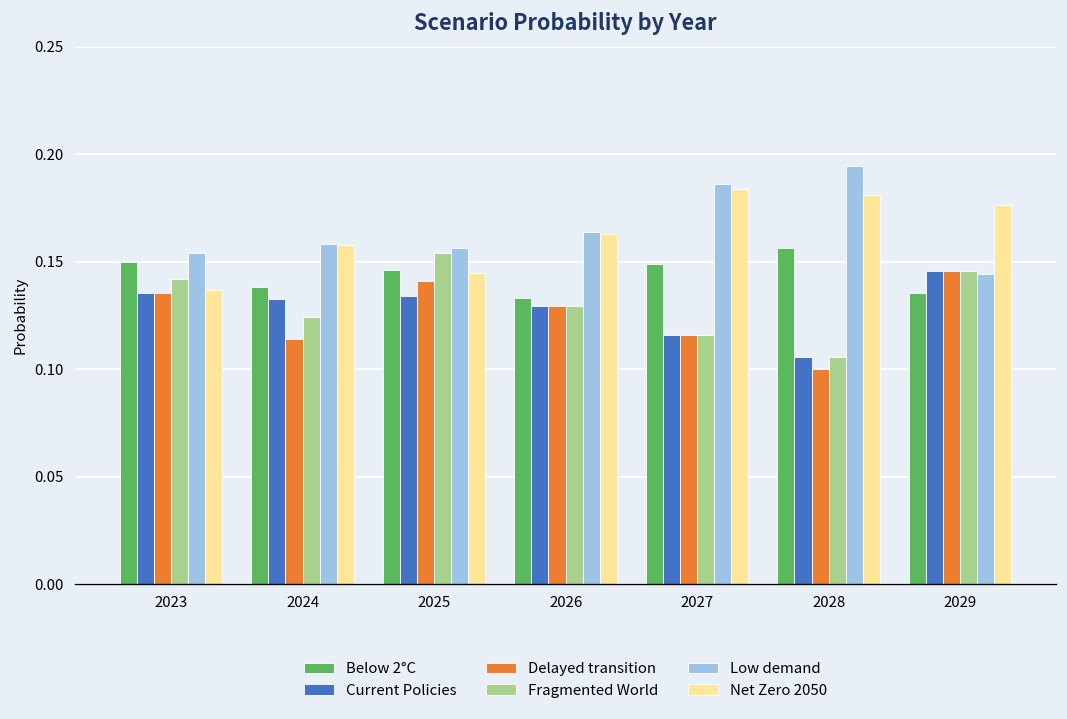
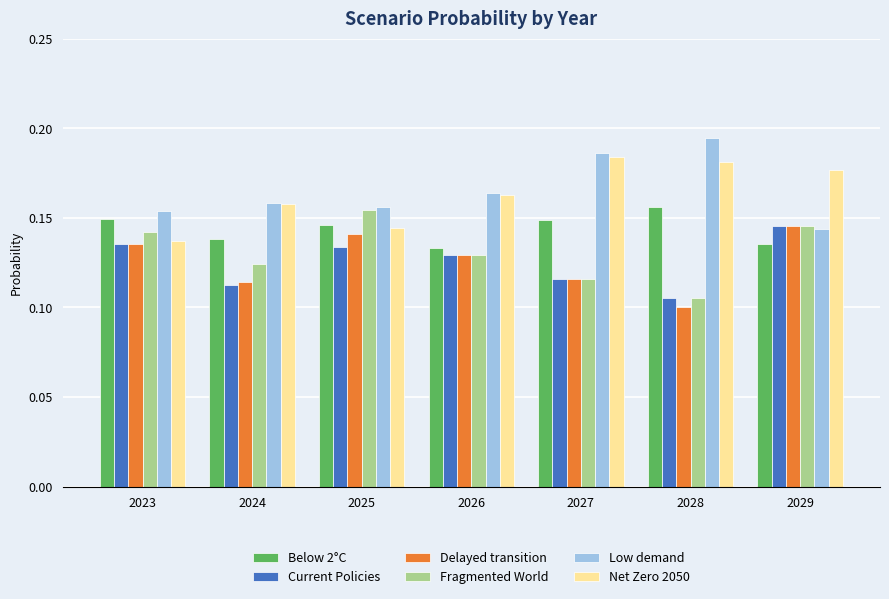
Current Policies, 2024: 0.133 -> 0.113
